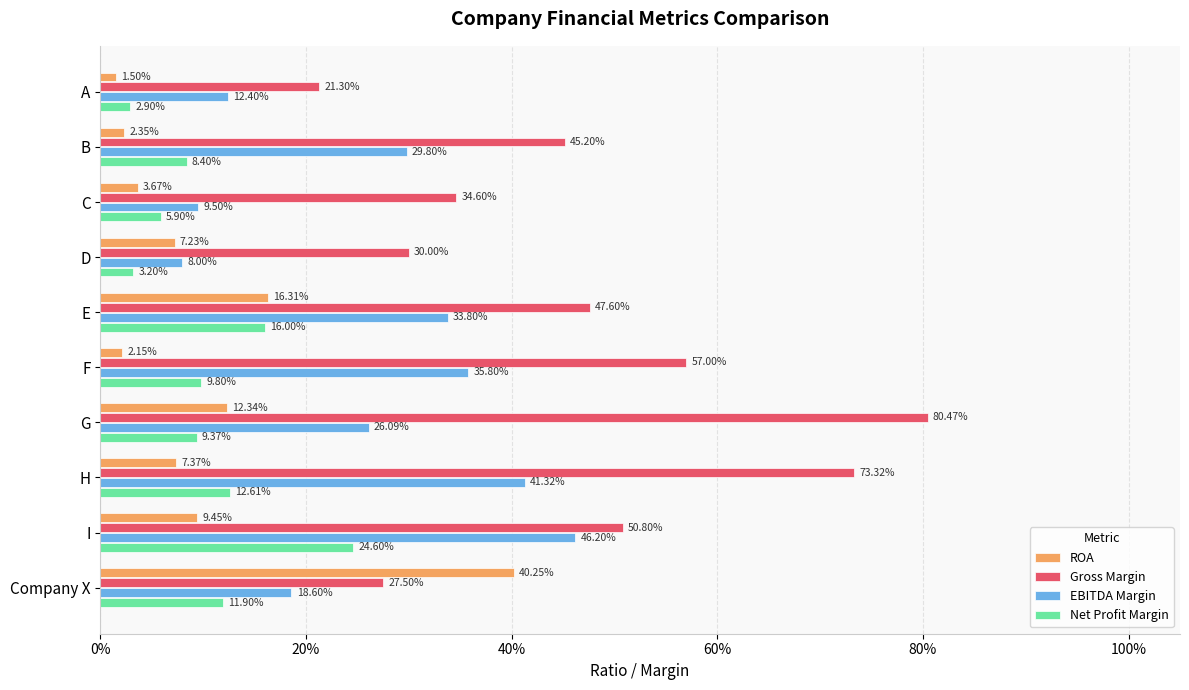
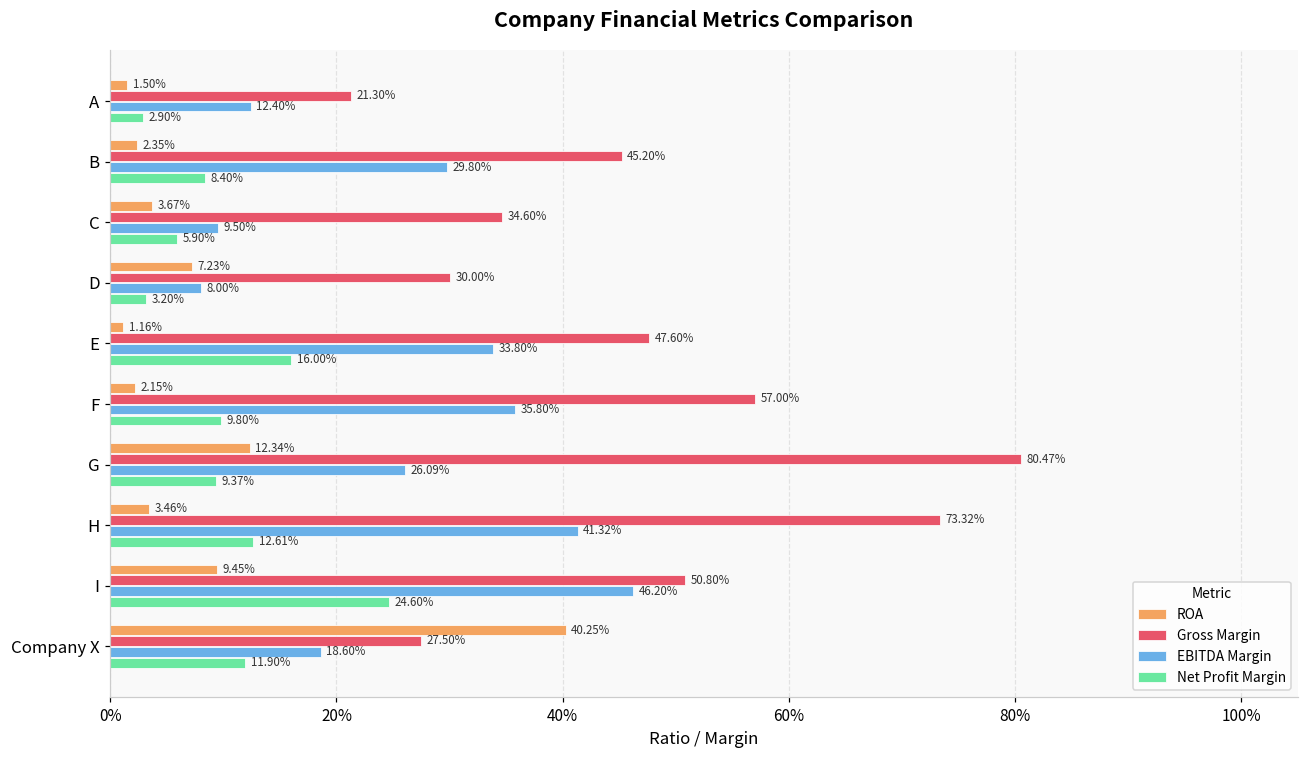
ROA, E: 16.31% -> 1.16%
ROA, H: 7.37% -> 3.46%
